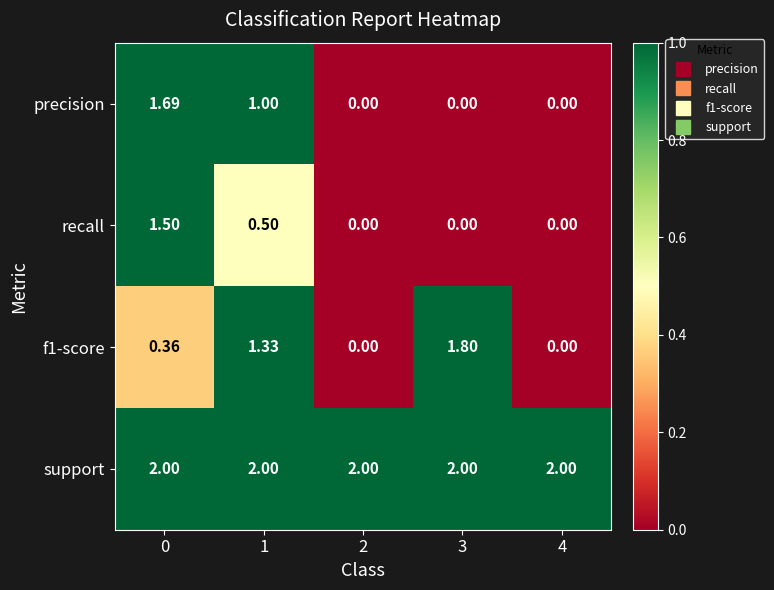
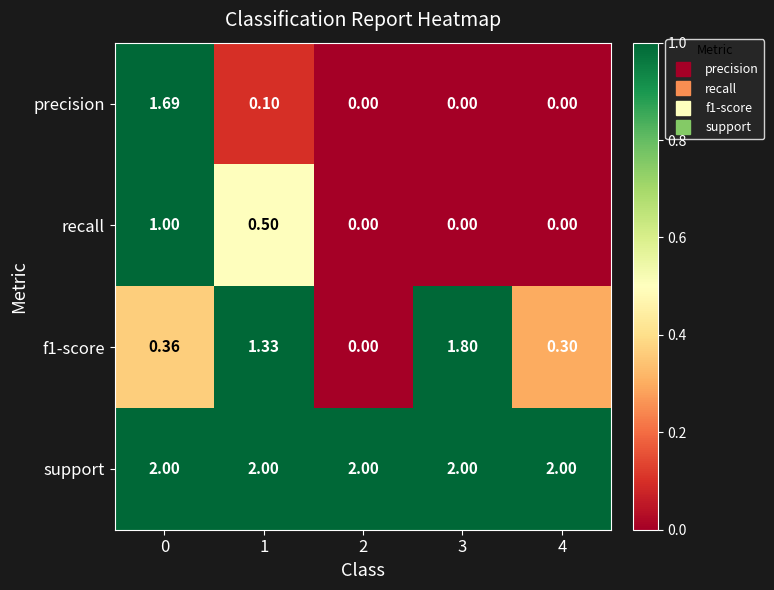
precision, 1: 1.00 -> 0.10
recall, 0: 1.50 -> 1.00
f1-score, 4: 0.00 -> 0.30
